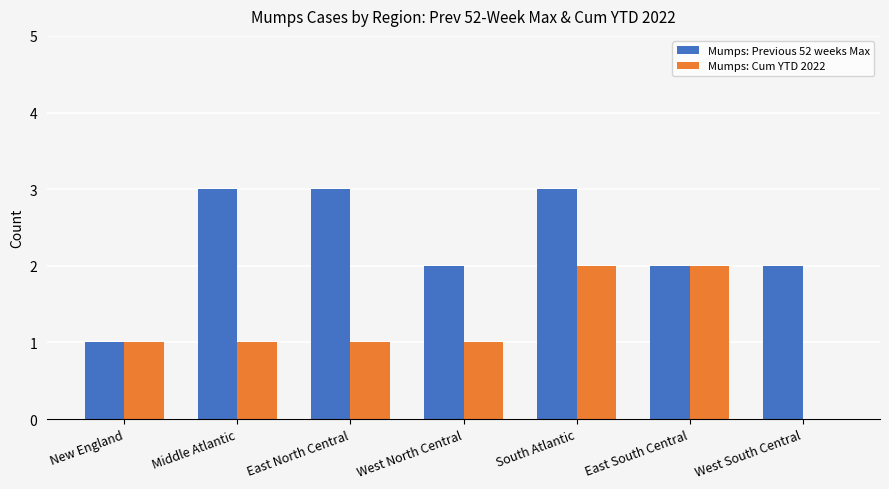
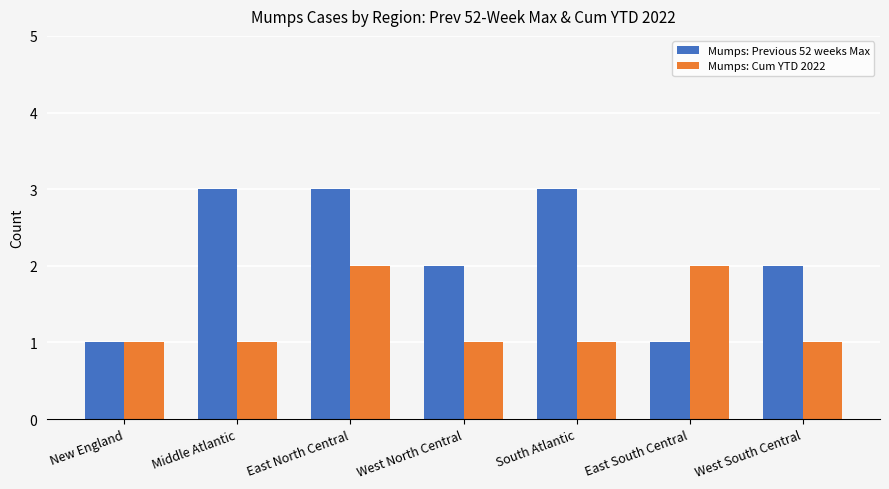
Mumps: Cum YTD 2022, East North Central: 1 -> 2
Mumps: Cum YTD 2022, South Atlantic: 2 -> 1
Mumps: Previous 52 weeks Max, East South Central: 2 -> 1
Mumps: Cum YTD 2022, West South Central: 0 -> 1
